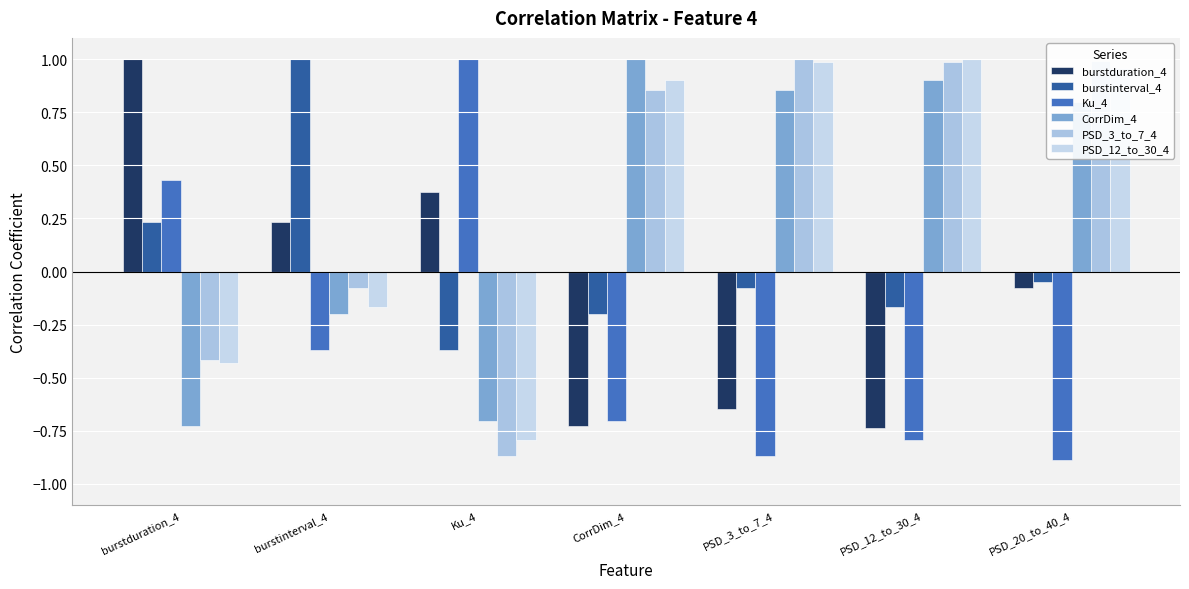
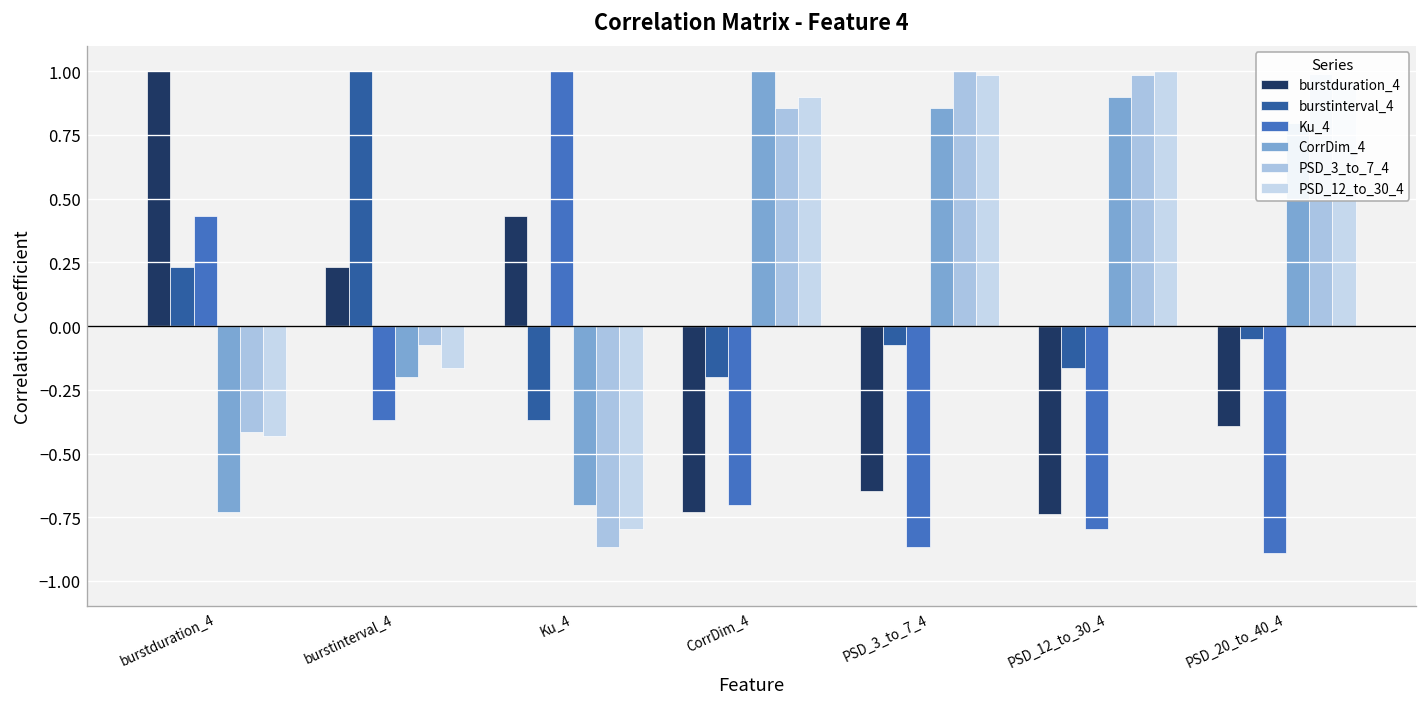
burstduration_4, Ku_4: 0.37 -> 0.43
burstduration_4, PSD_20_to_40_4: -0.08 -> -0.39
